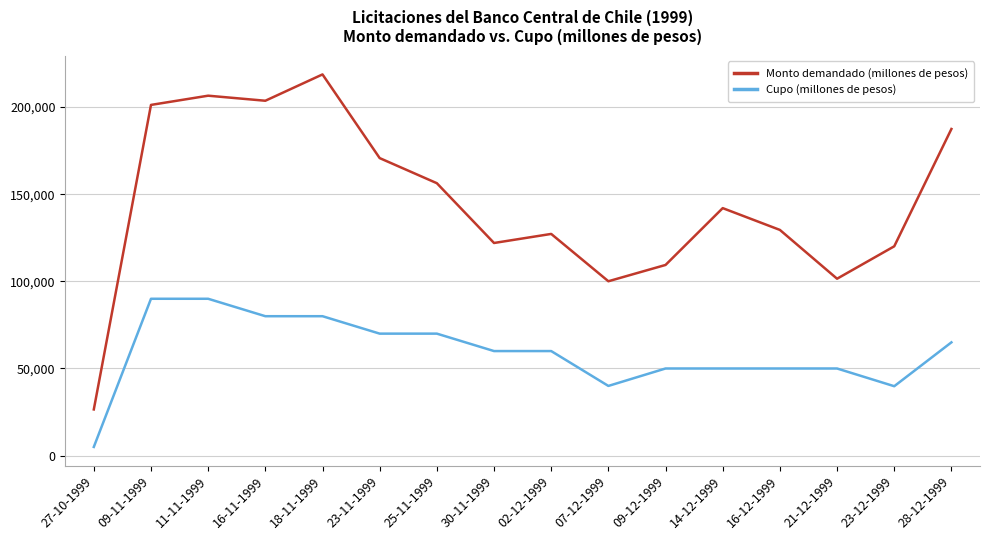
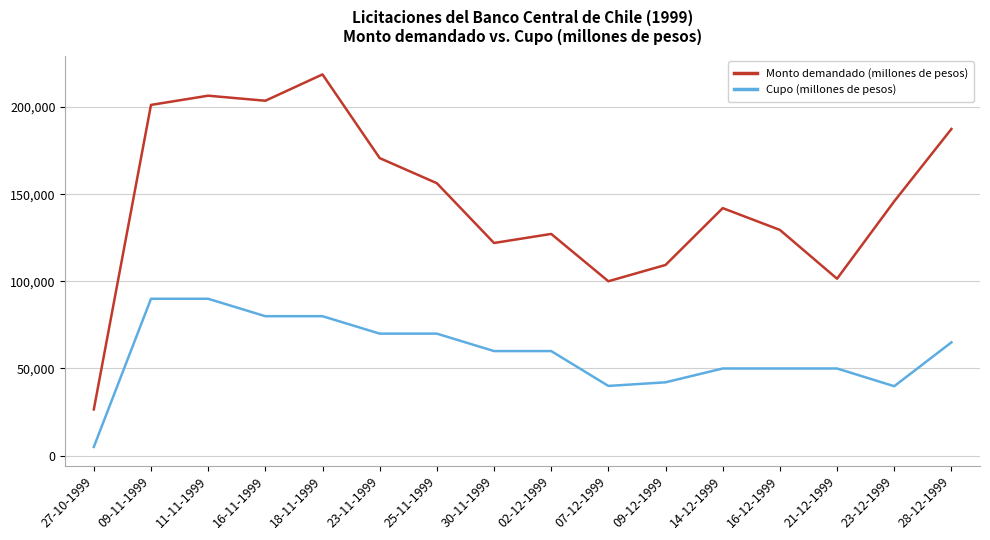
Cupo (millones de pesos), 09-12-1999: 50,000 -> 42,000
Monto demandado (millones de pesos), 23-12-1999: 120,000 -> 146,000
